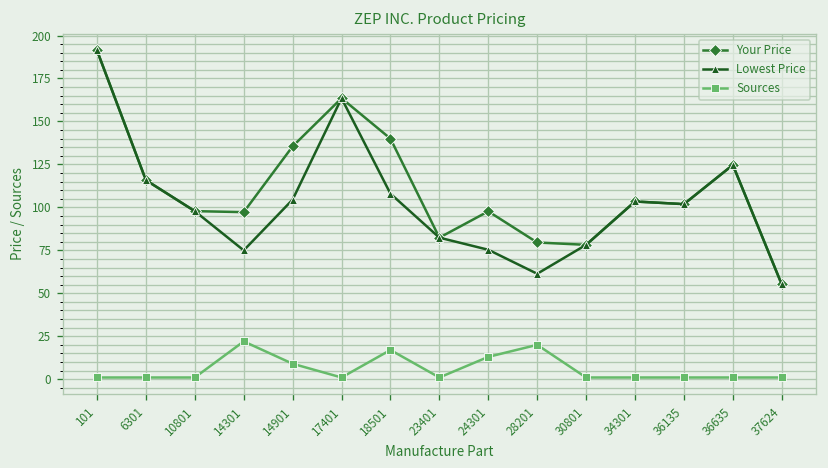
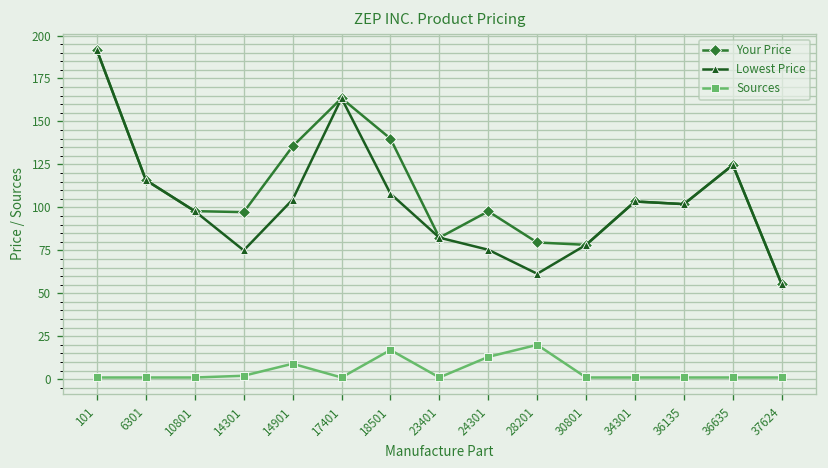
Sources, 14301: 22 -> 2
